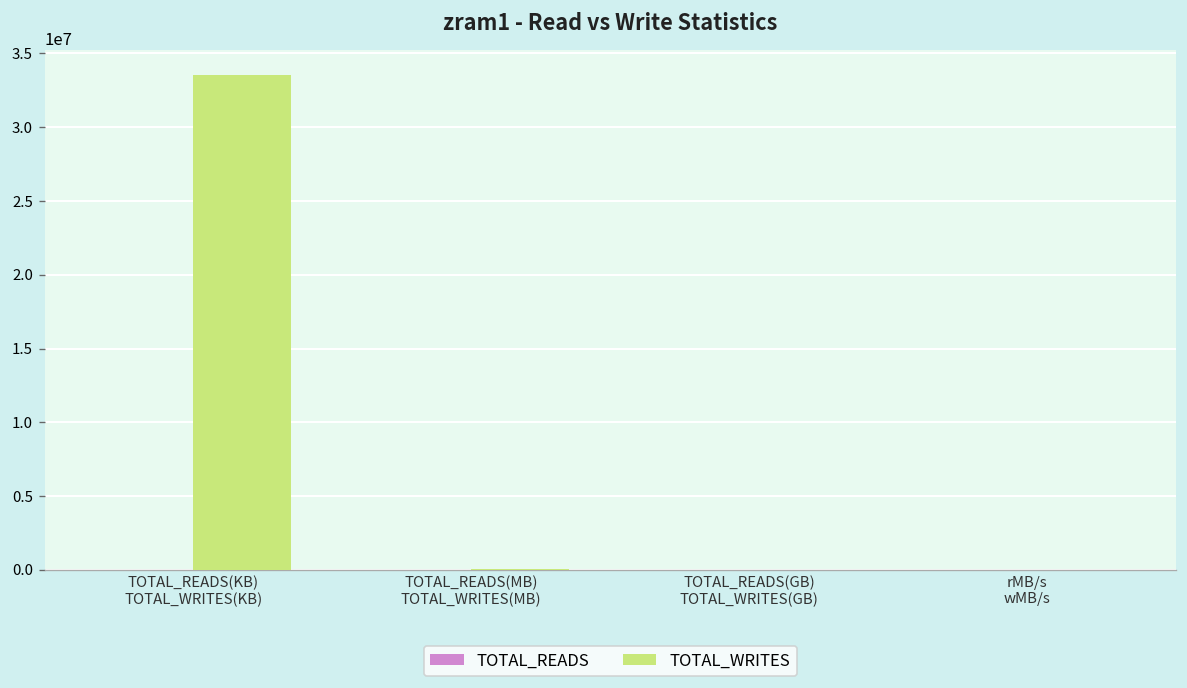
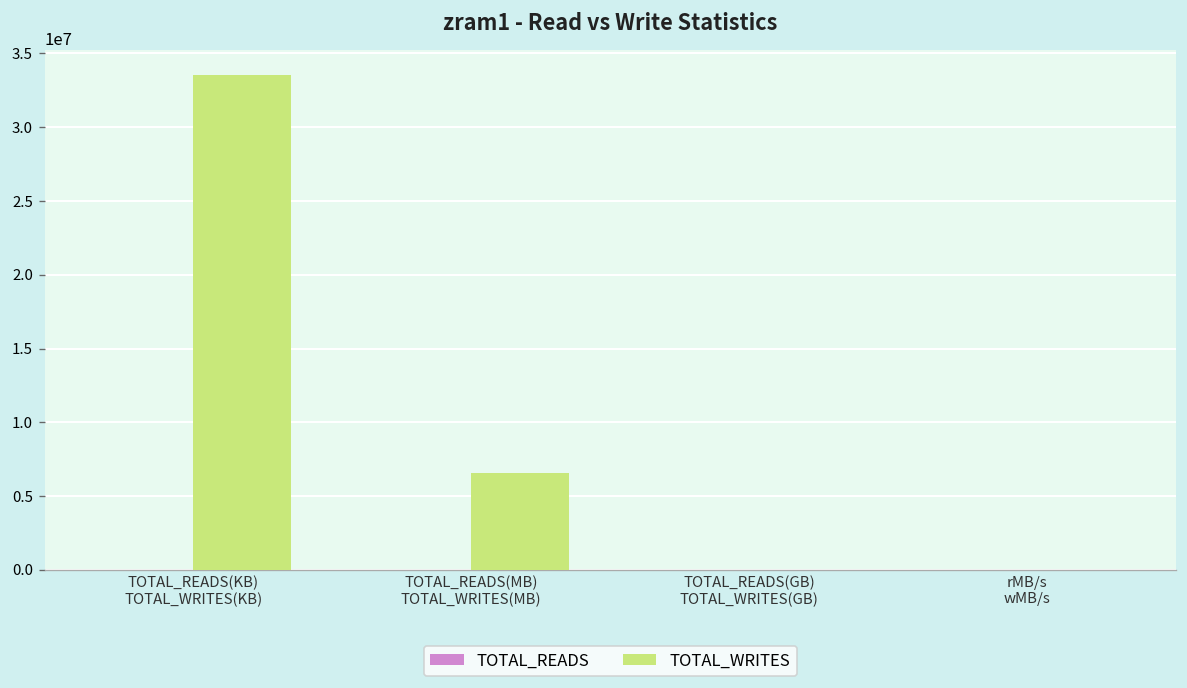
TOTAL_WRITES, TOTAL_READS(MB) TOTAL_WRITES(MB): 0 -> 6600000
